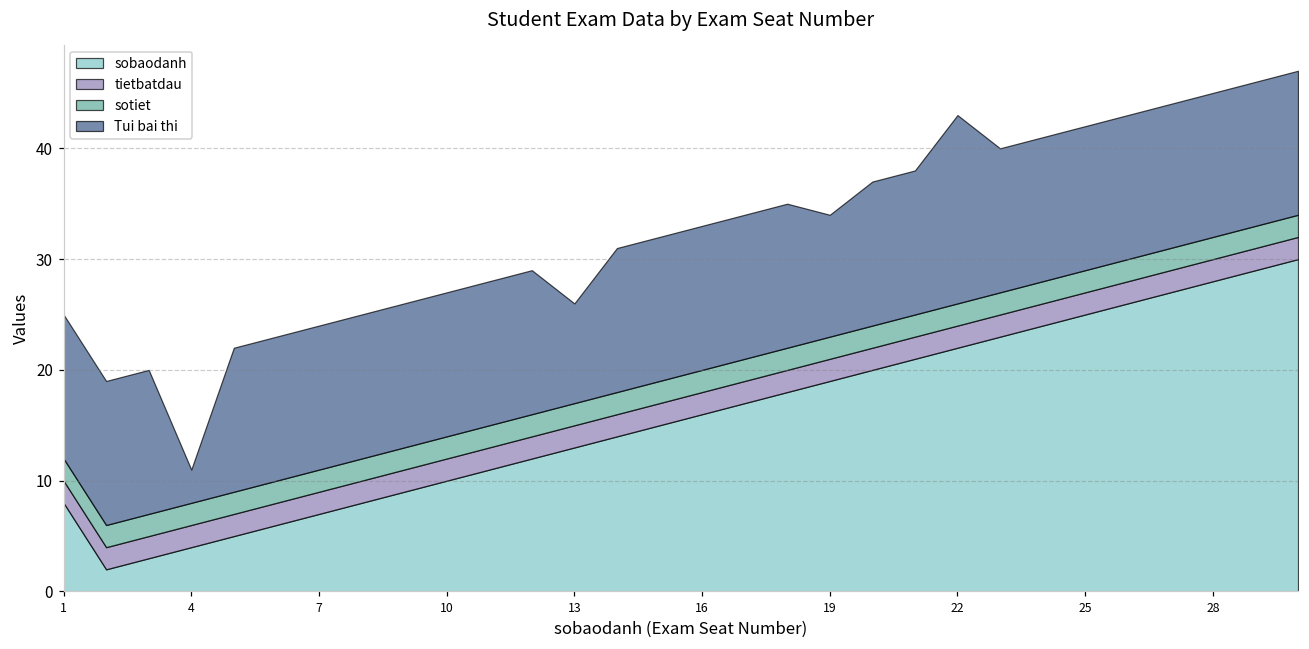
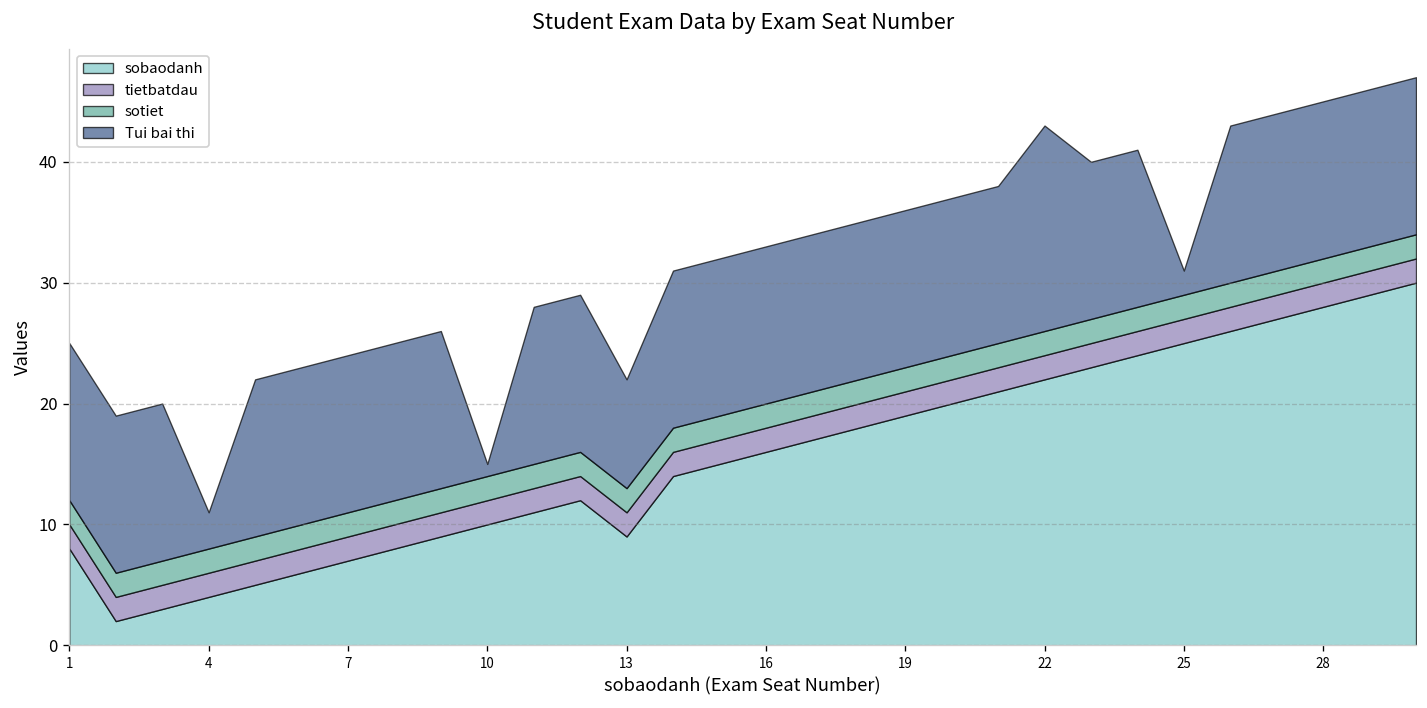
Tui bai thi, 10: 13 -> 1
sobaodanh, 13: 13 -> 9
Tui bai thi, 19: 11 -> 13
Tui bai thi, 25: 13 -> 2
